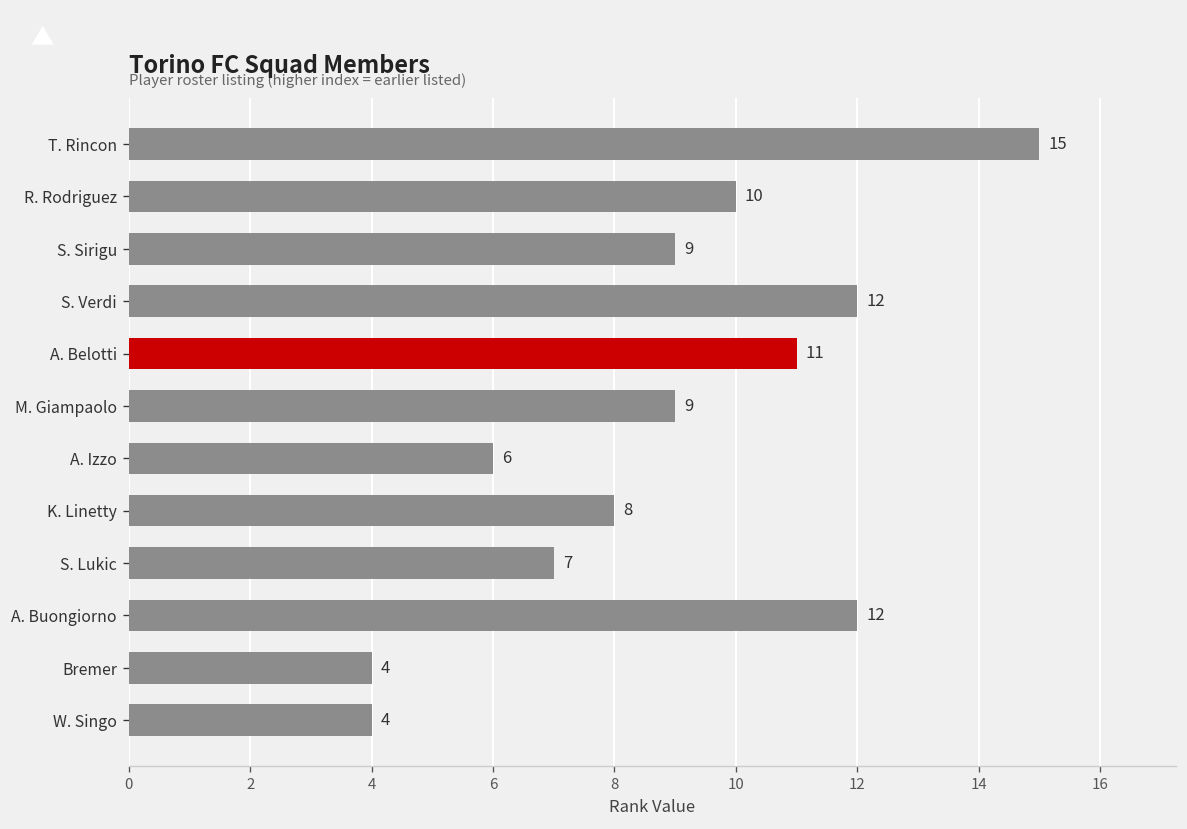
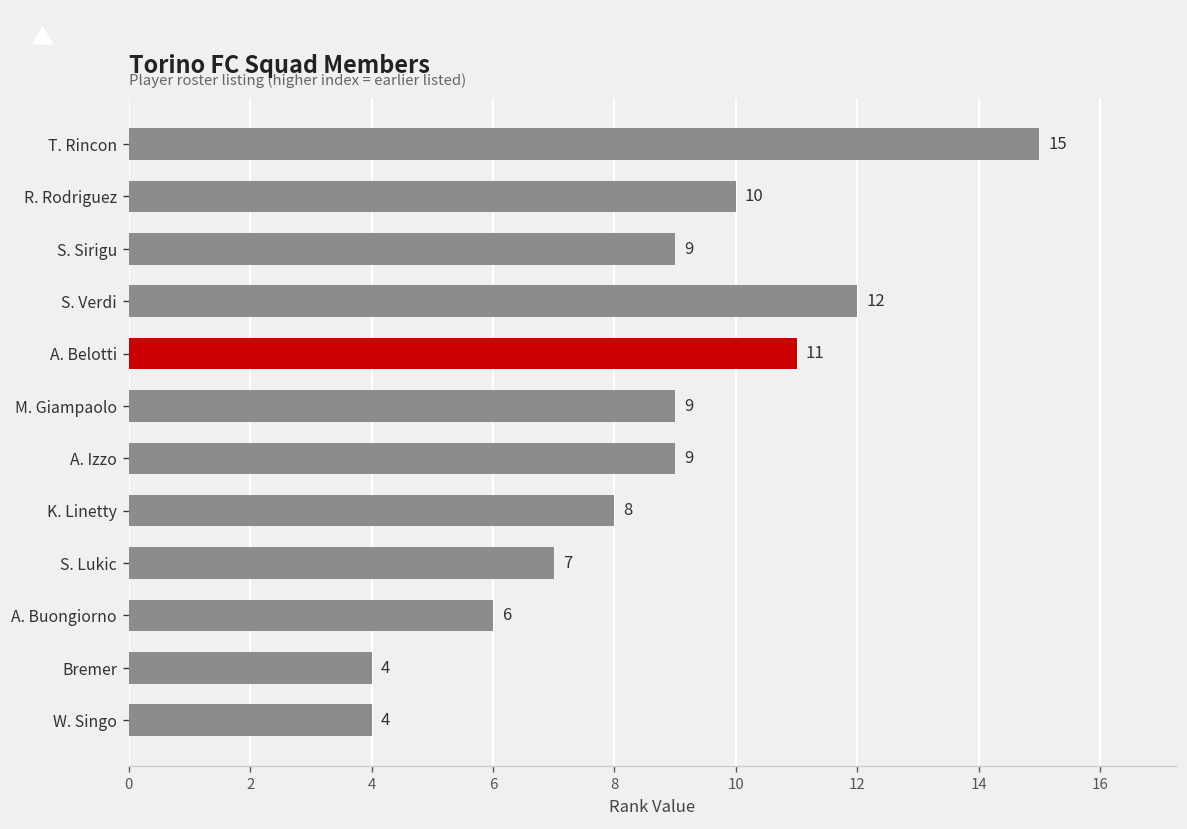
A. Izzo: 6 -> 9
A. Buongiorno: 12 -> 6
